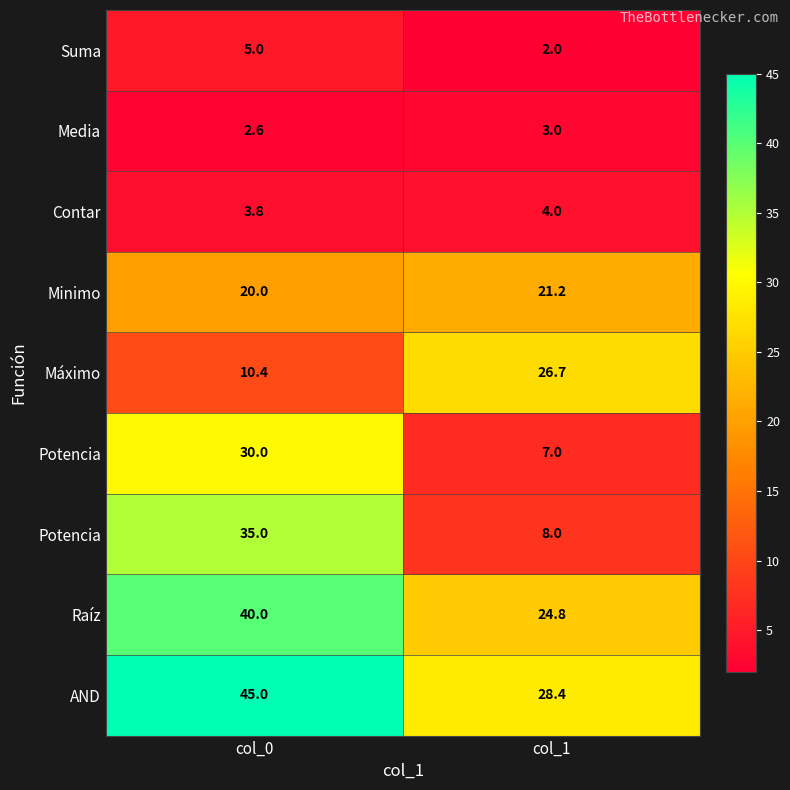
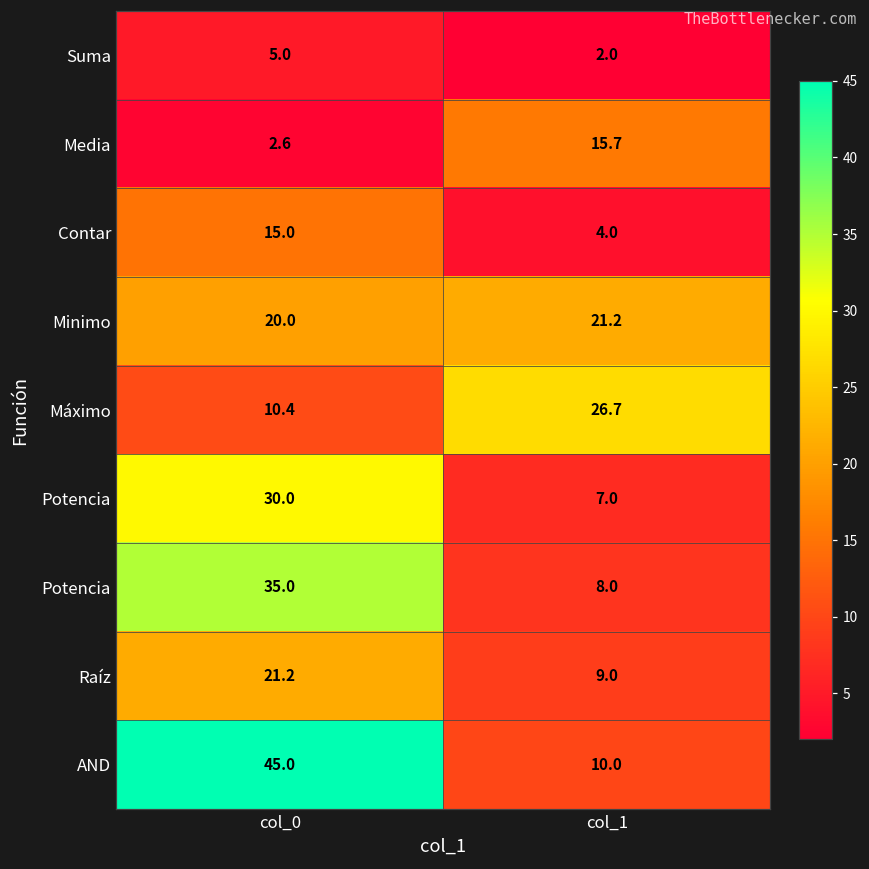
Media, col_1: 3.0 -> 15.7
Contar, col_0: 3.8 -> 15.0
Raíz, col_0: 40.0 -> 21.2
Raíz, col_1: 24.8 -> 9.0
AND, col_1: 28.4 -> 10.0
